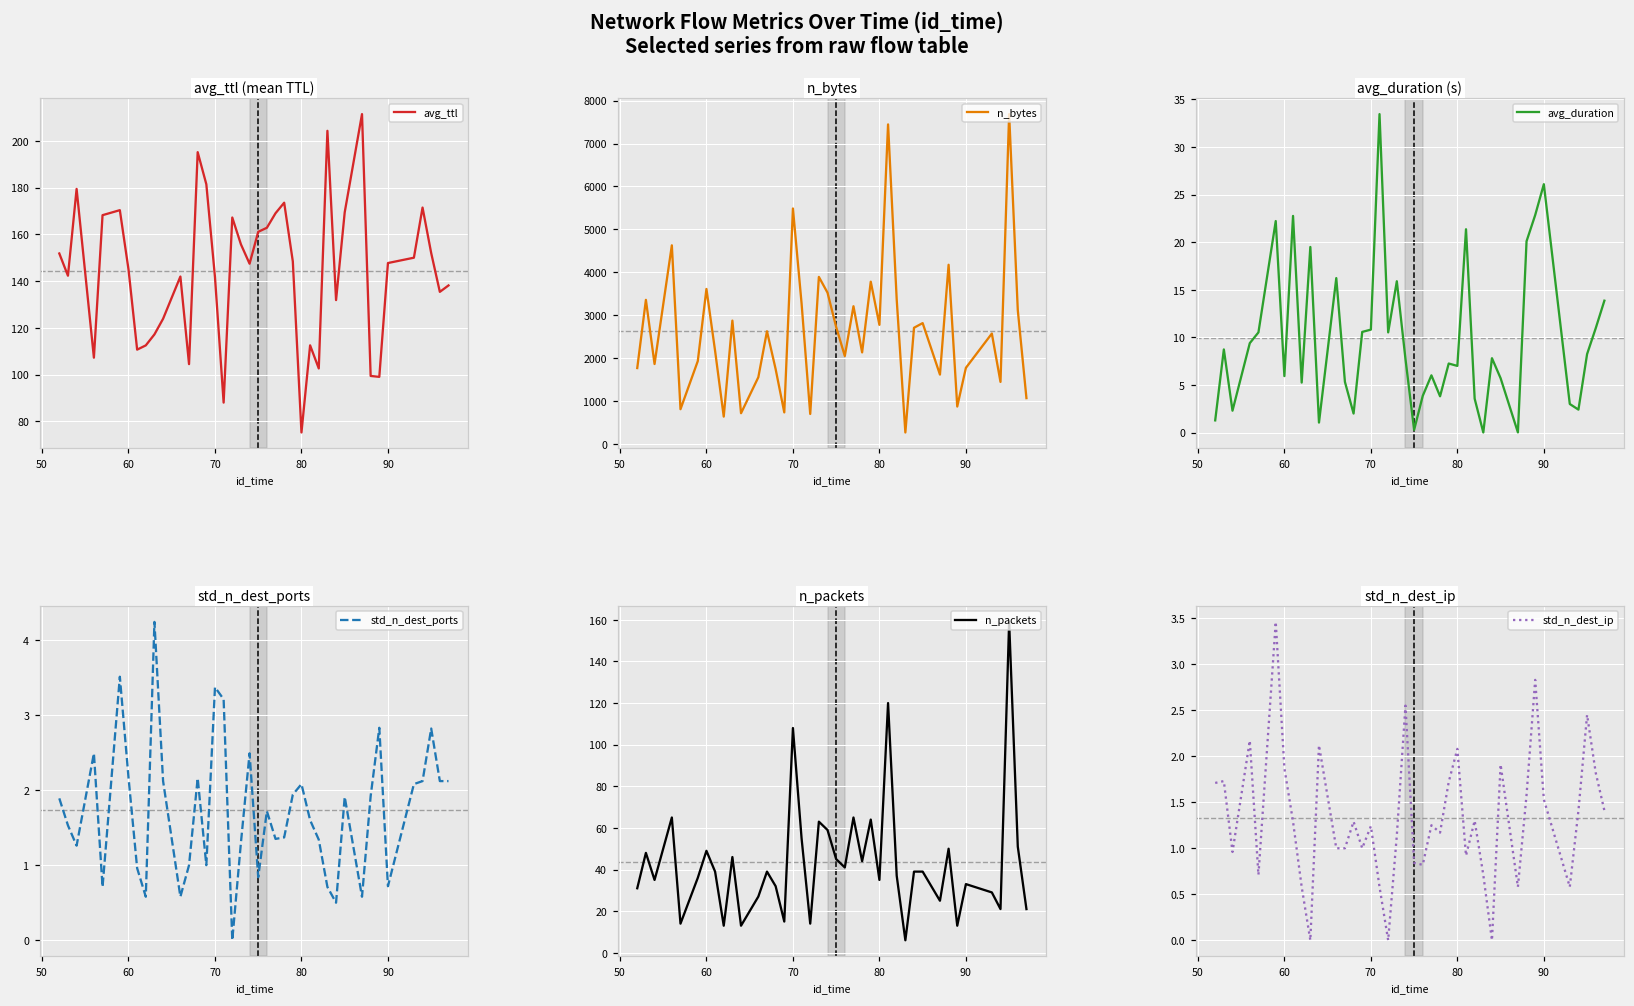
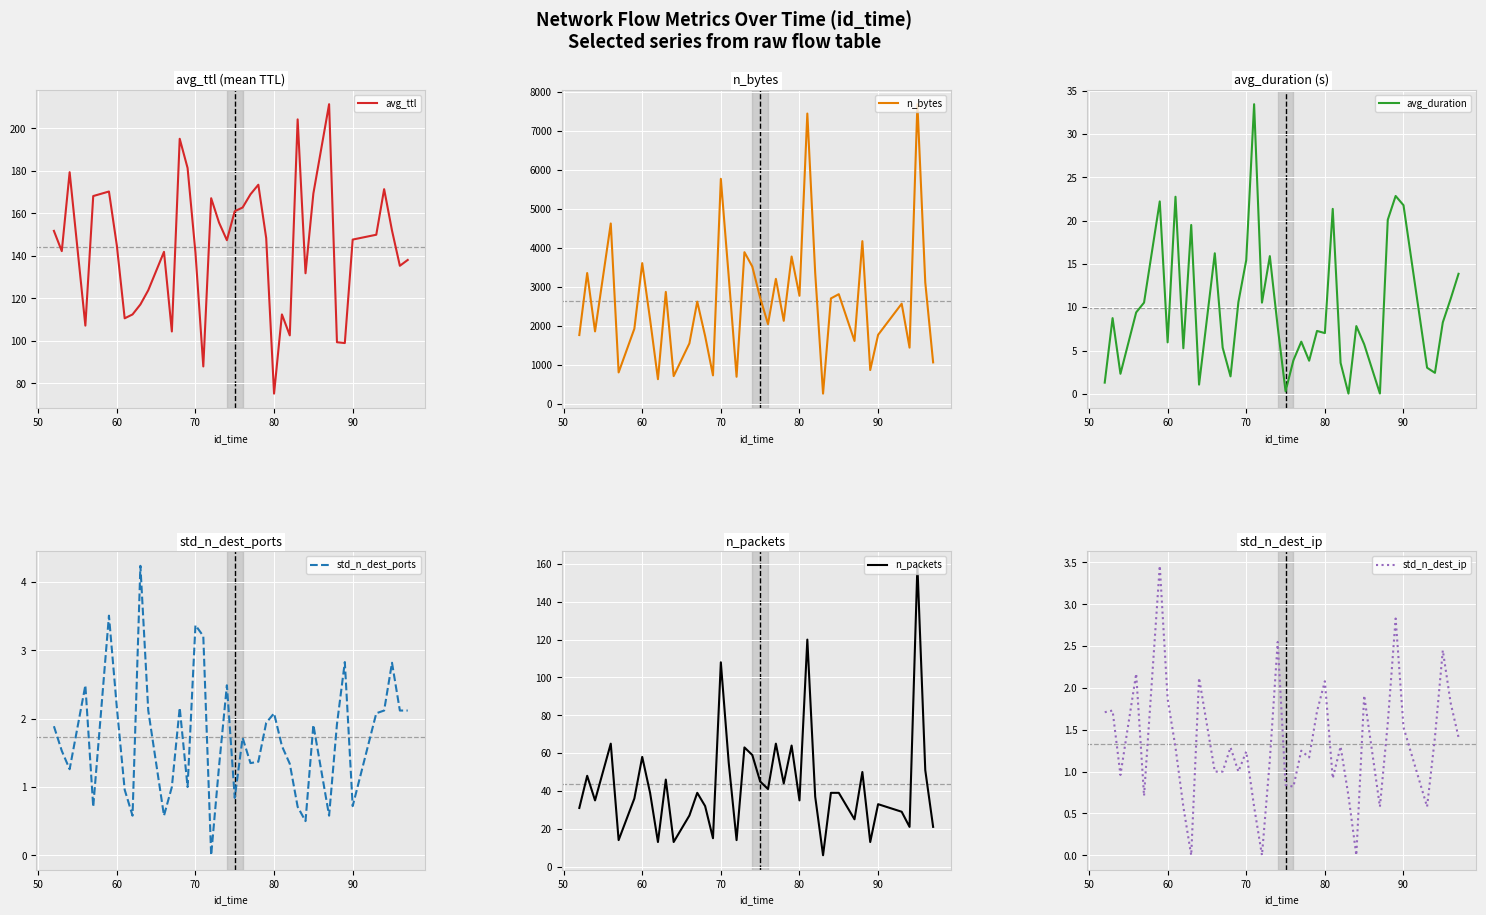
n_bytes, 70: 5500 -> 5800
avg_duration (s), 70: 11 -> 15
avg_duration (s), 90: 26 -> 22
n_packets, 60: 49 -> 58
